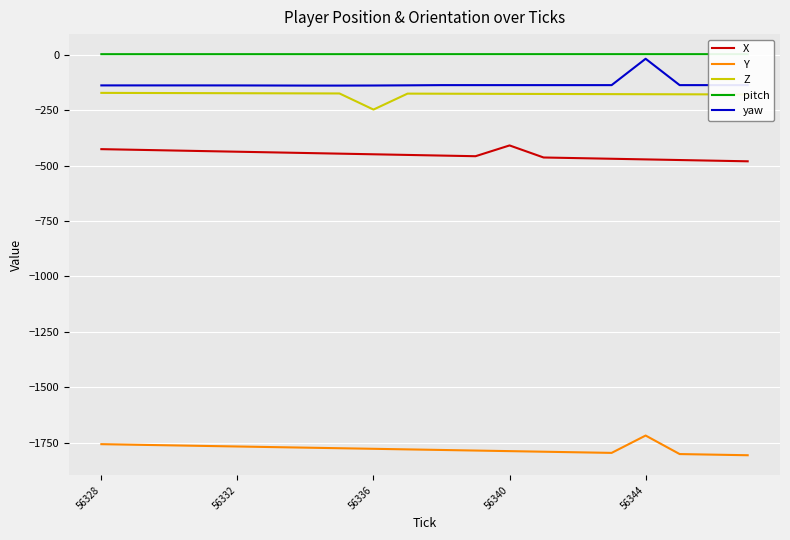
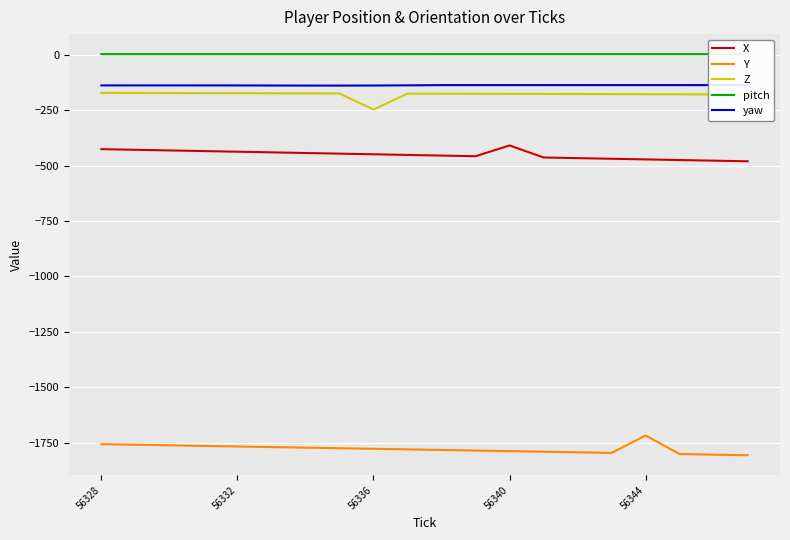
yaw, 56344: -20 -> -140
